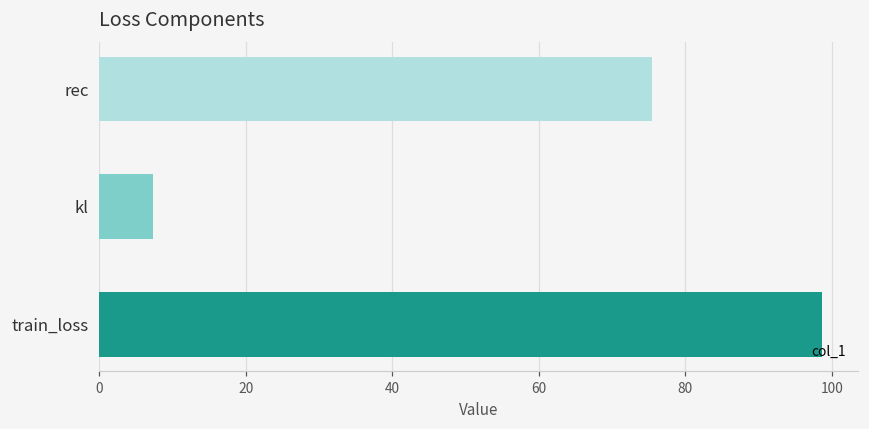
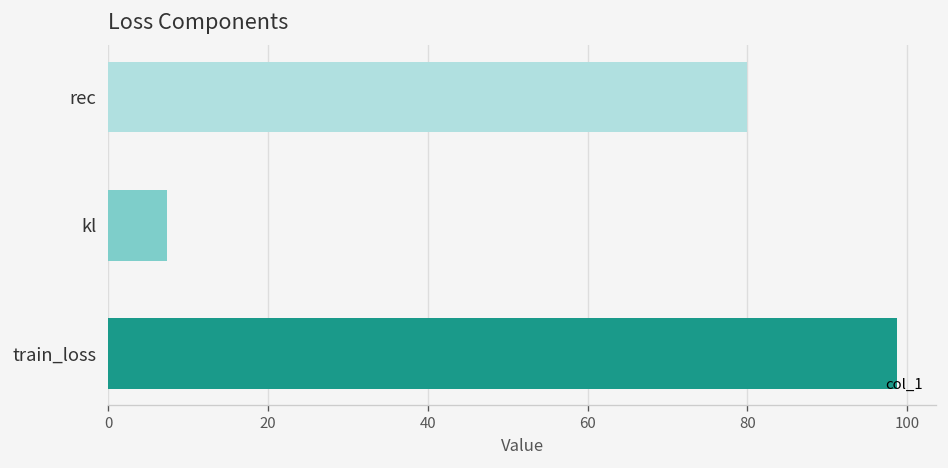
rec: 75 -> 80
